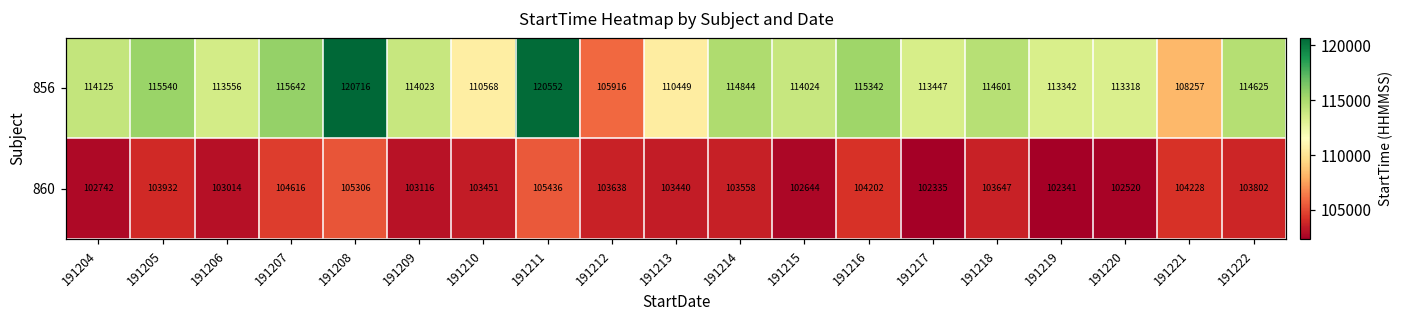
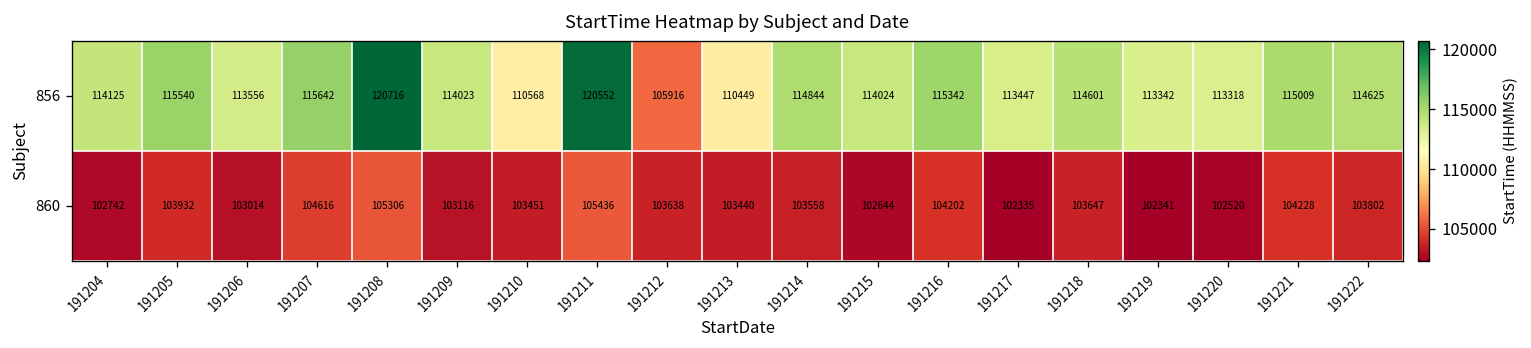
856, 191221: 108257 -> 115009
